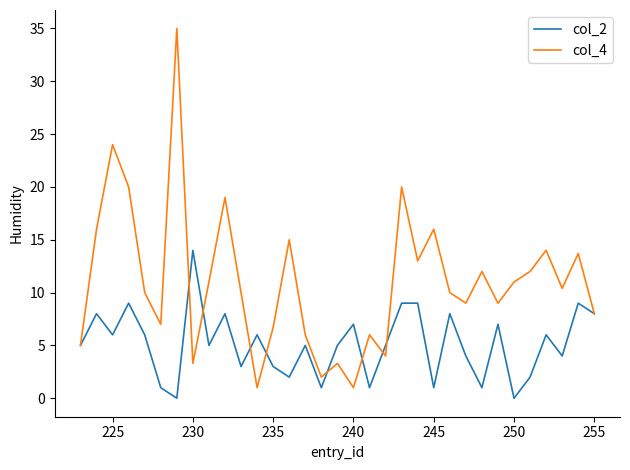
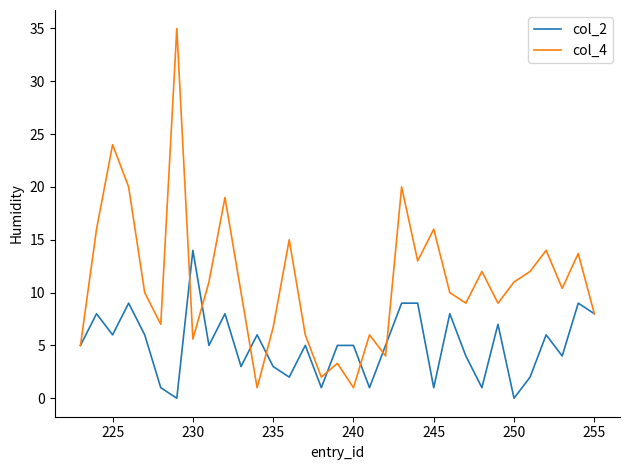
col_4, 230: 3.3 -> 5.6
col_2, 240: 7 -> 5
